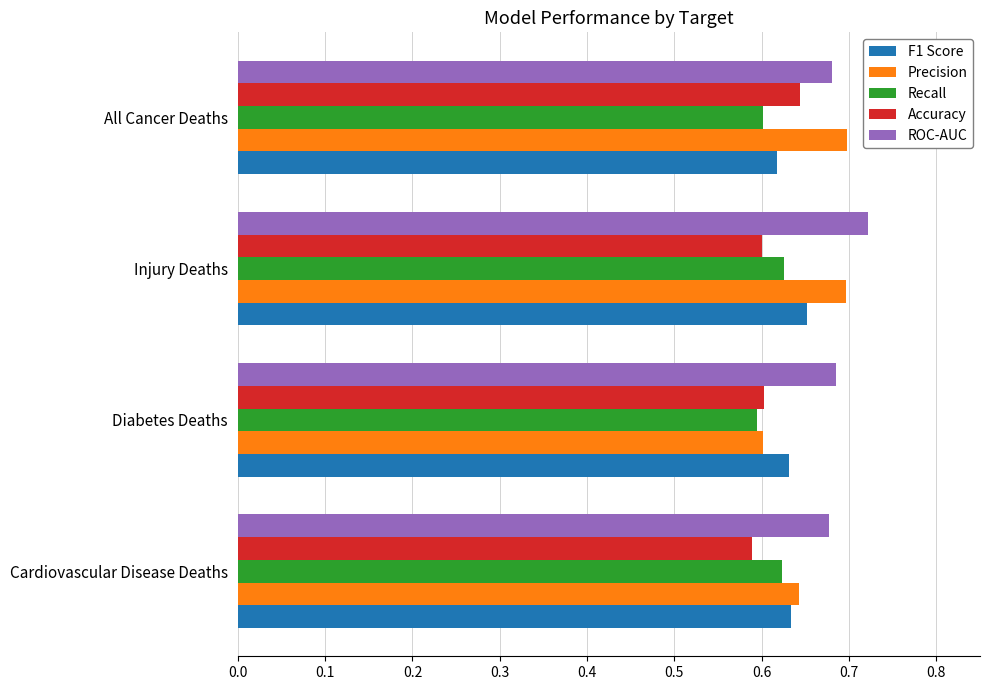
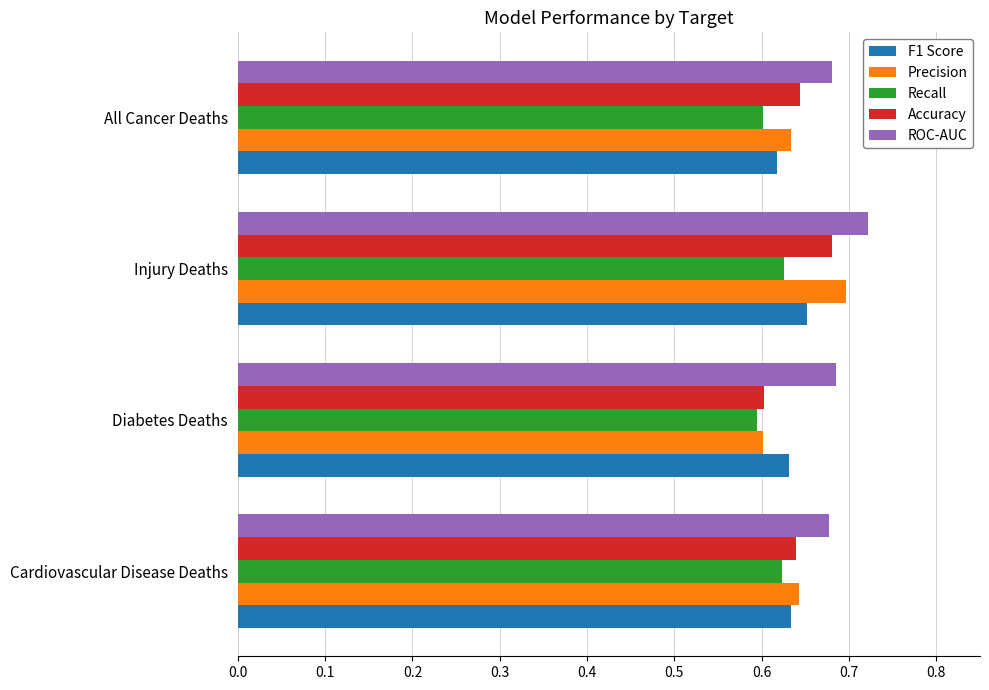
Precision, All Cancer Deaths: 0.70 -> 0.63
Accuracy, Injury Deaths: 0.60 -> 0.68
Accuracy, Cardiovascular Disease Deaths: 0.59 -> 0.64
